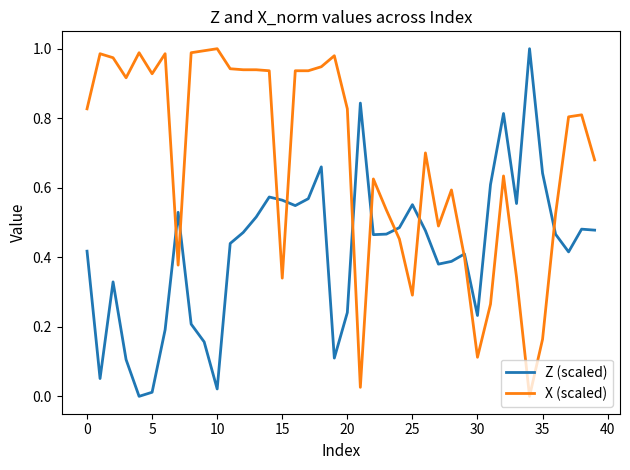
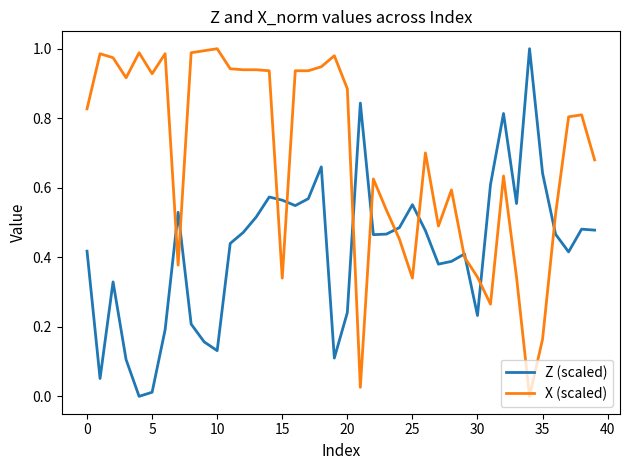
Z (scaled), 10: 0.02 -> 0.13
X (scaled), 20: 0.83 -> 0.88
X (scaled), 25: 0.29 -> 0.34
X (scaled), 30: 0.11 -> 0.34
